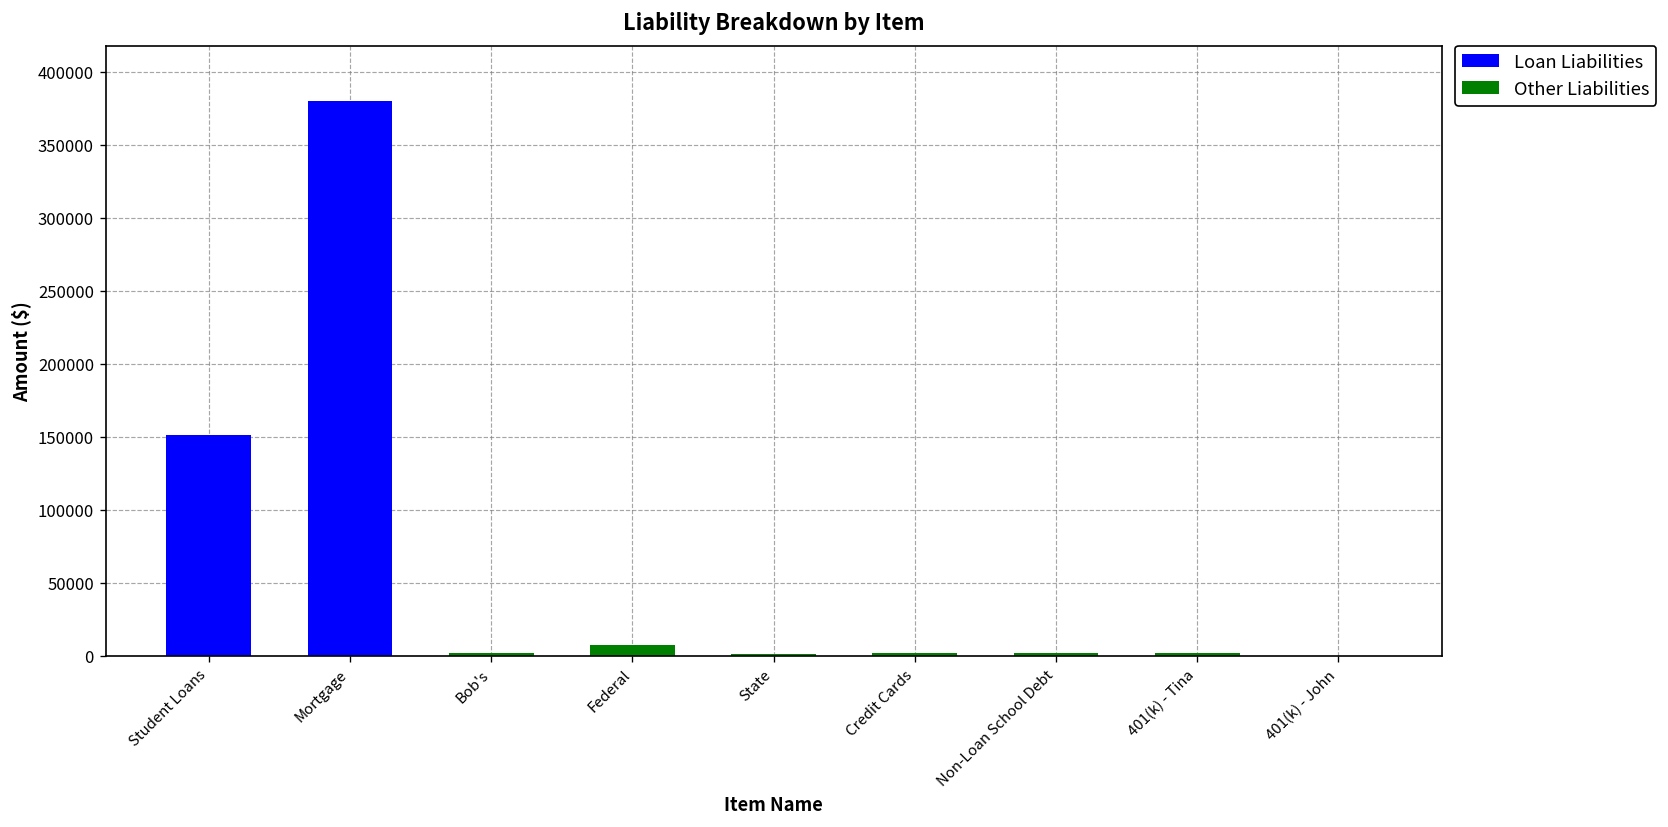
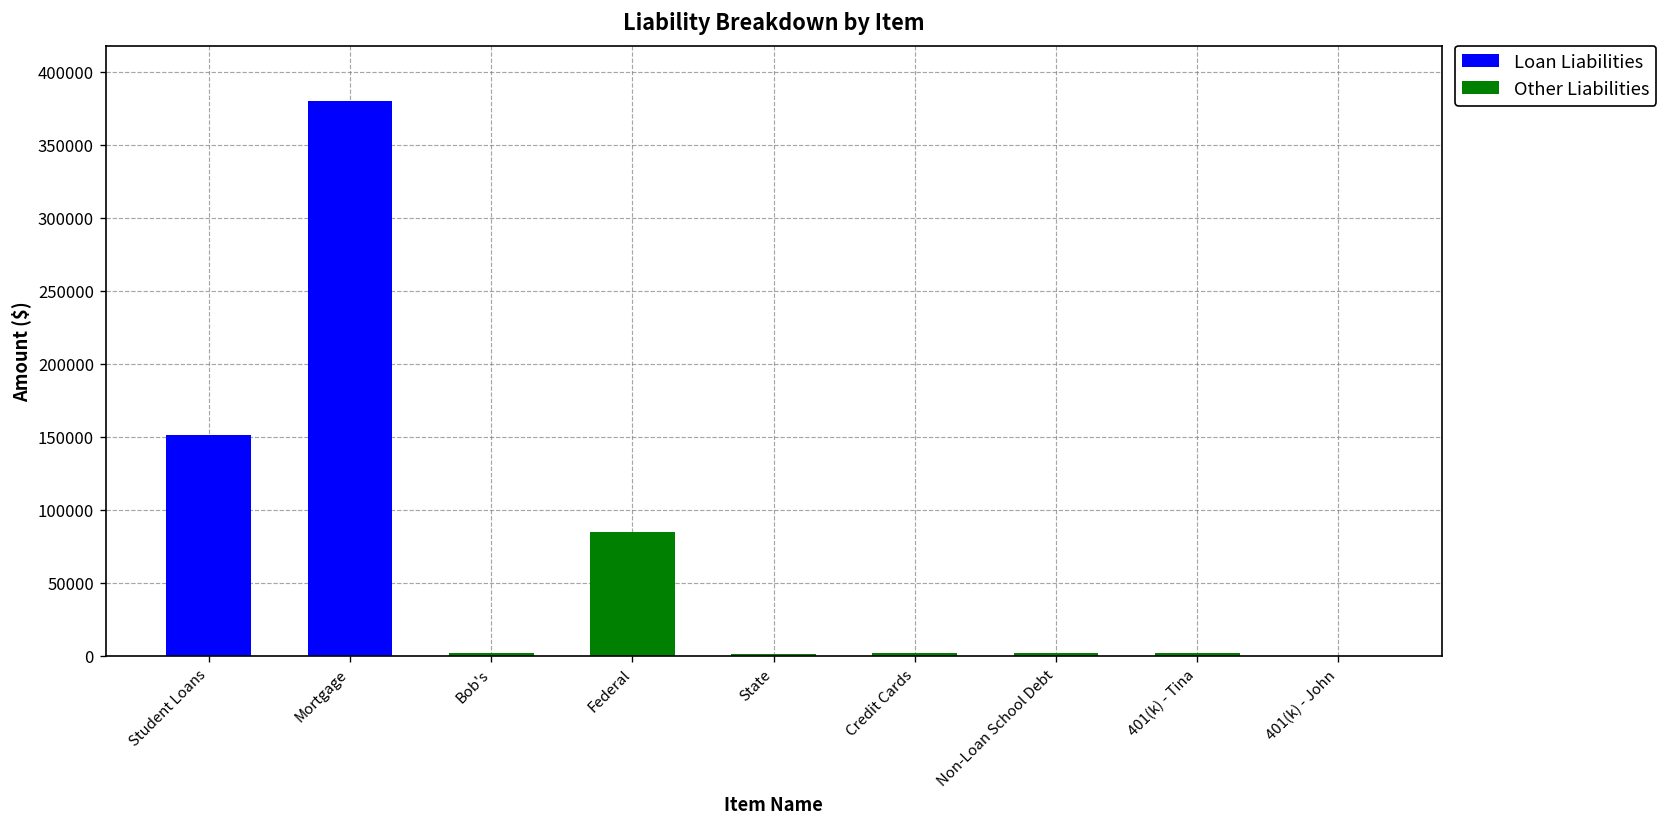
Other Liabilities, Federal: 7000 -> 85000
